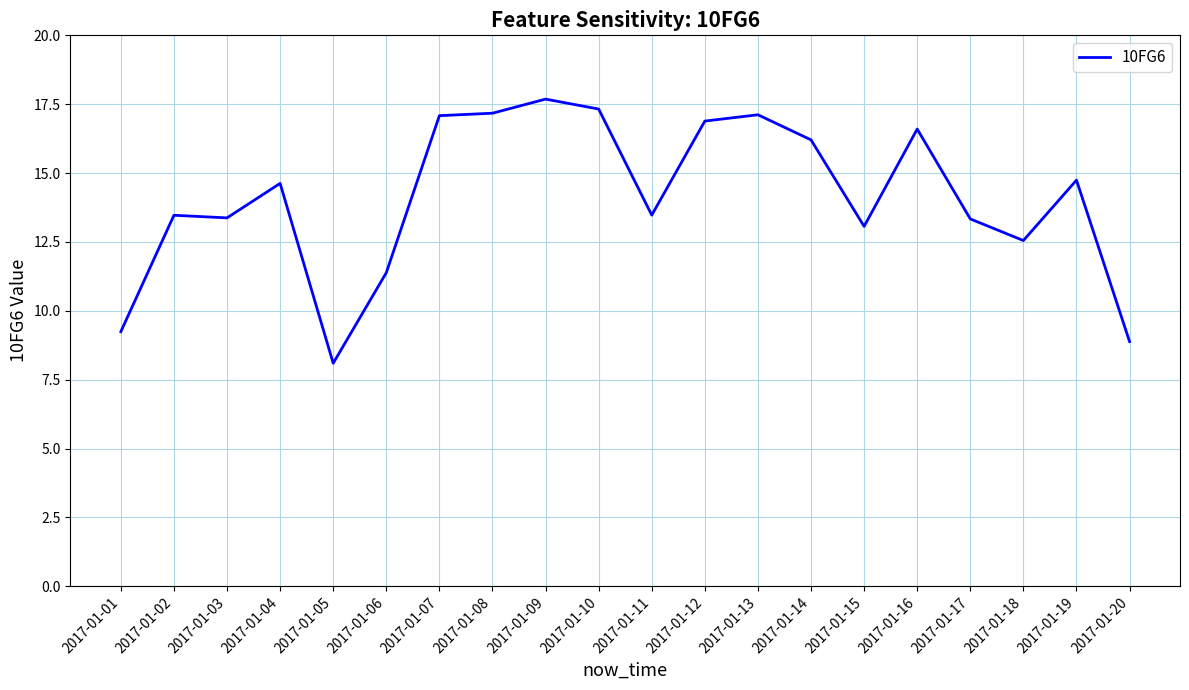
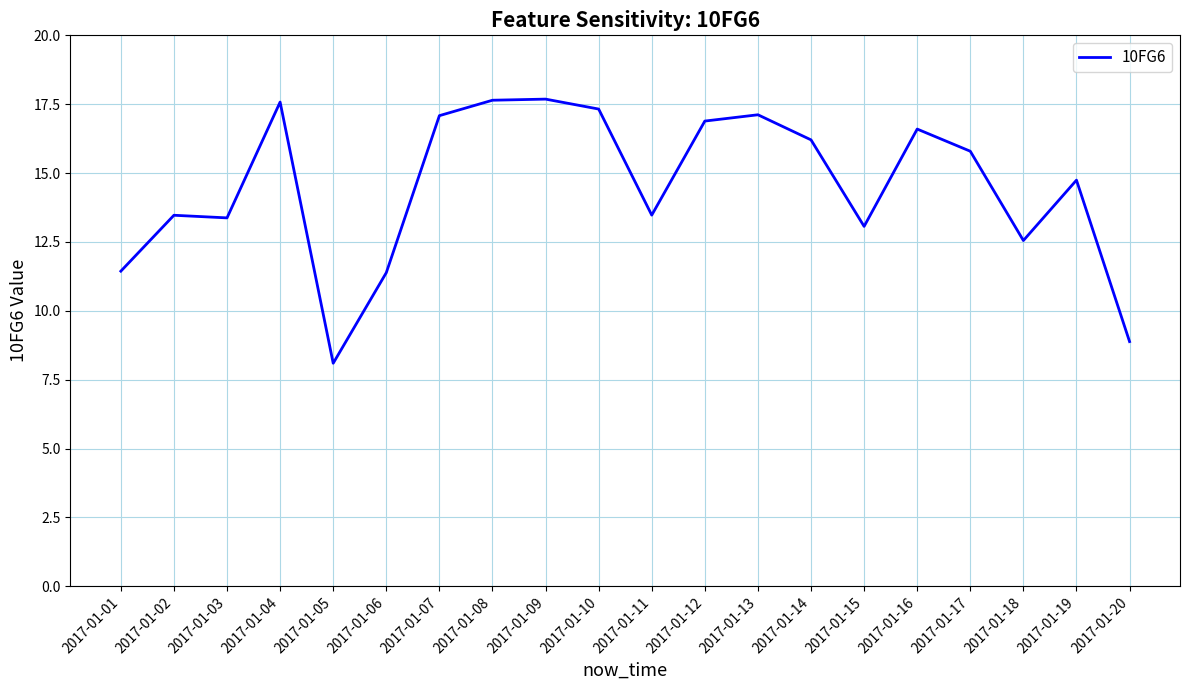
2017-01-01: 9.2 -> 11.4
2017-01-04: 14.6 -> 17.6
2017-01-08: 17.2 -> 17.6
2017-01-17: 13.3 -> 15.8
